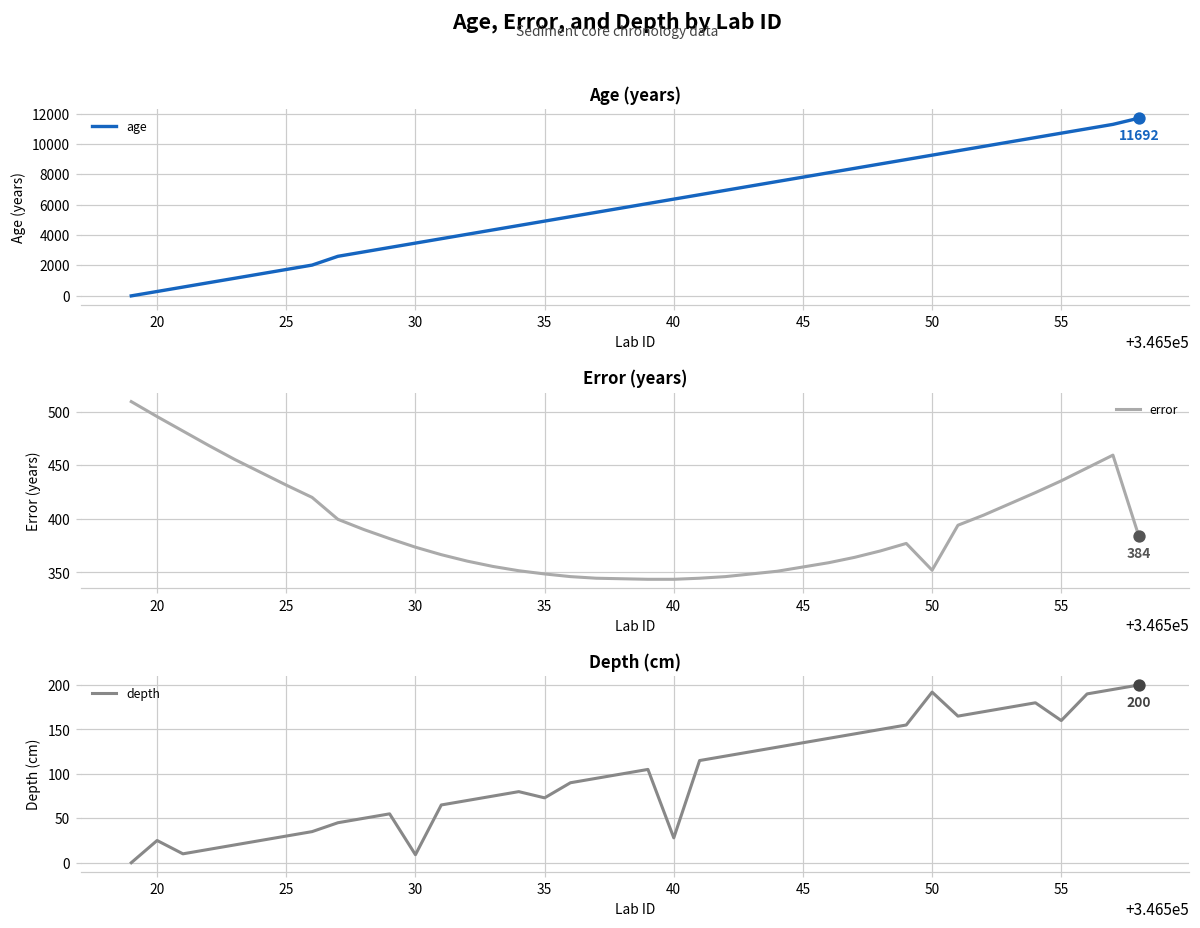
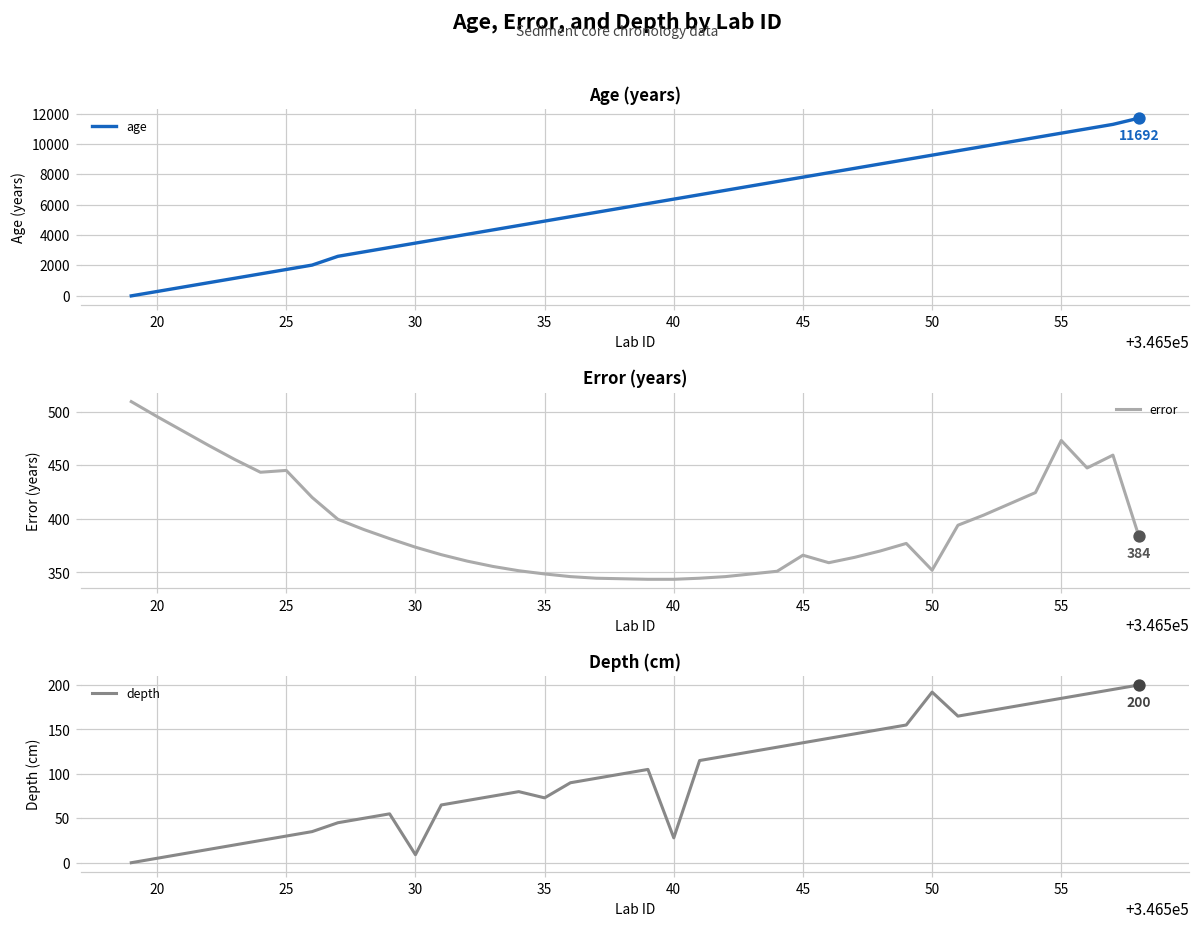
Error (years), error, 25: 430 -> 450
Error (years), error, 45: 360 -> 370
Error (years), error, 55: 440 -> 470
Depth (cm), depth, 20: 30 -> 10
Depth (cm), depth, 55: 160 -> 190
